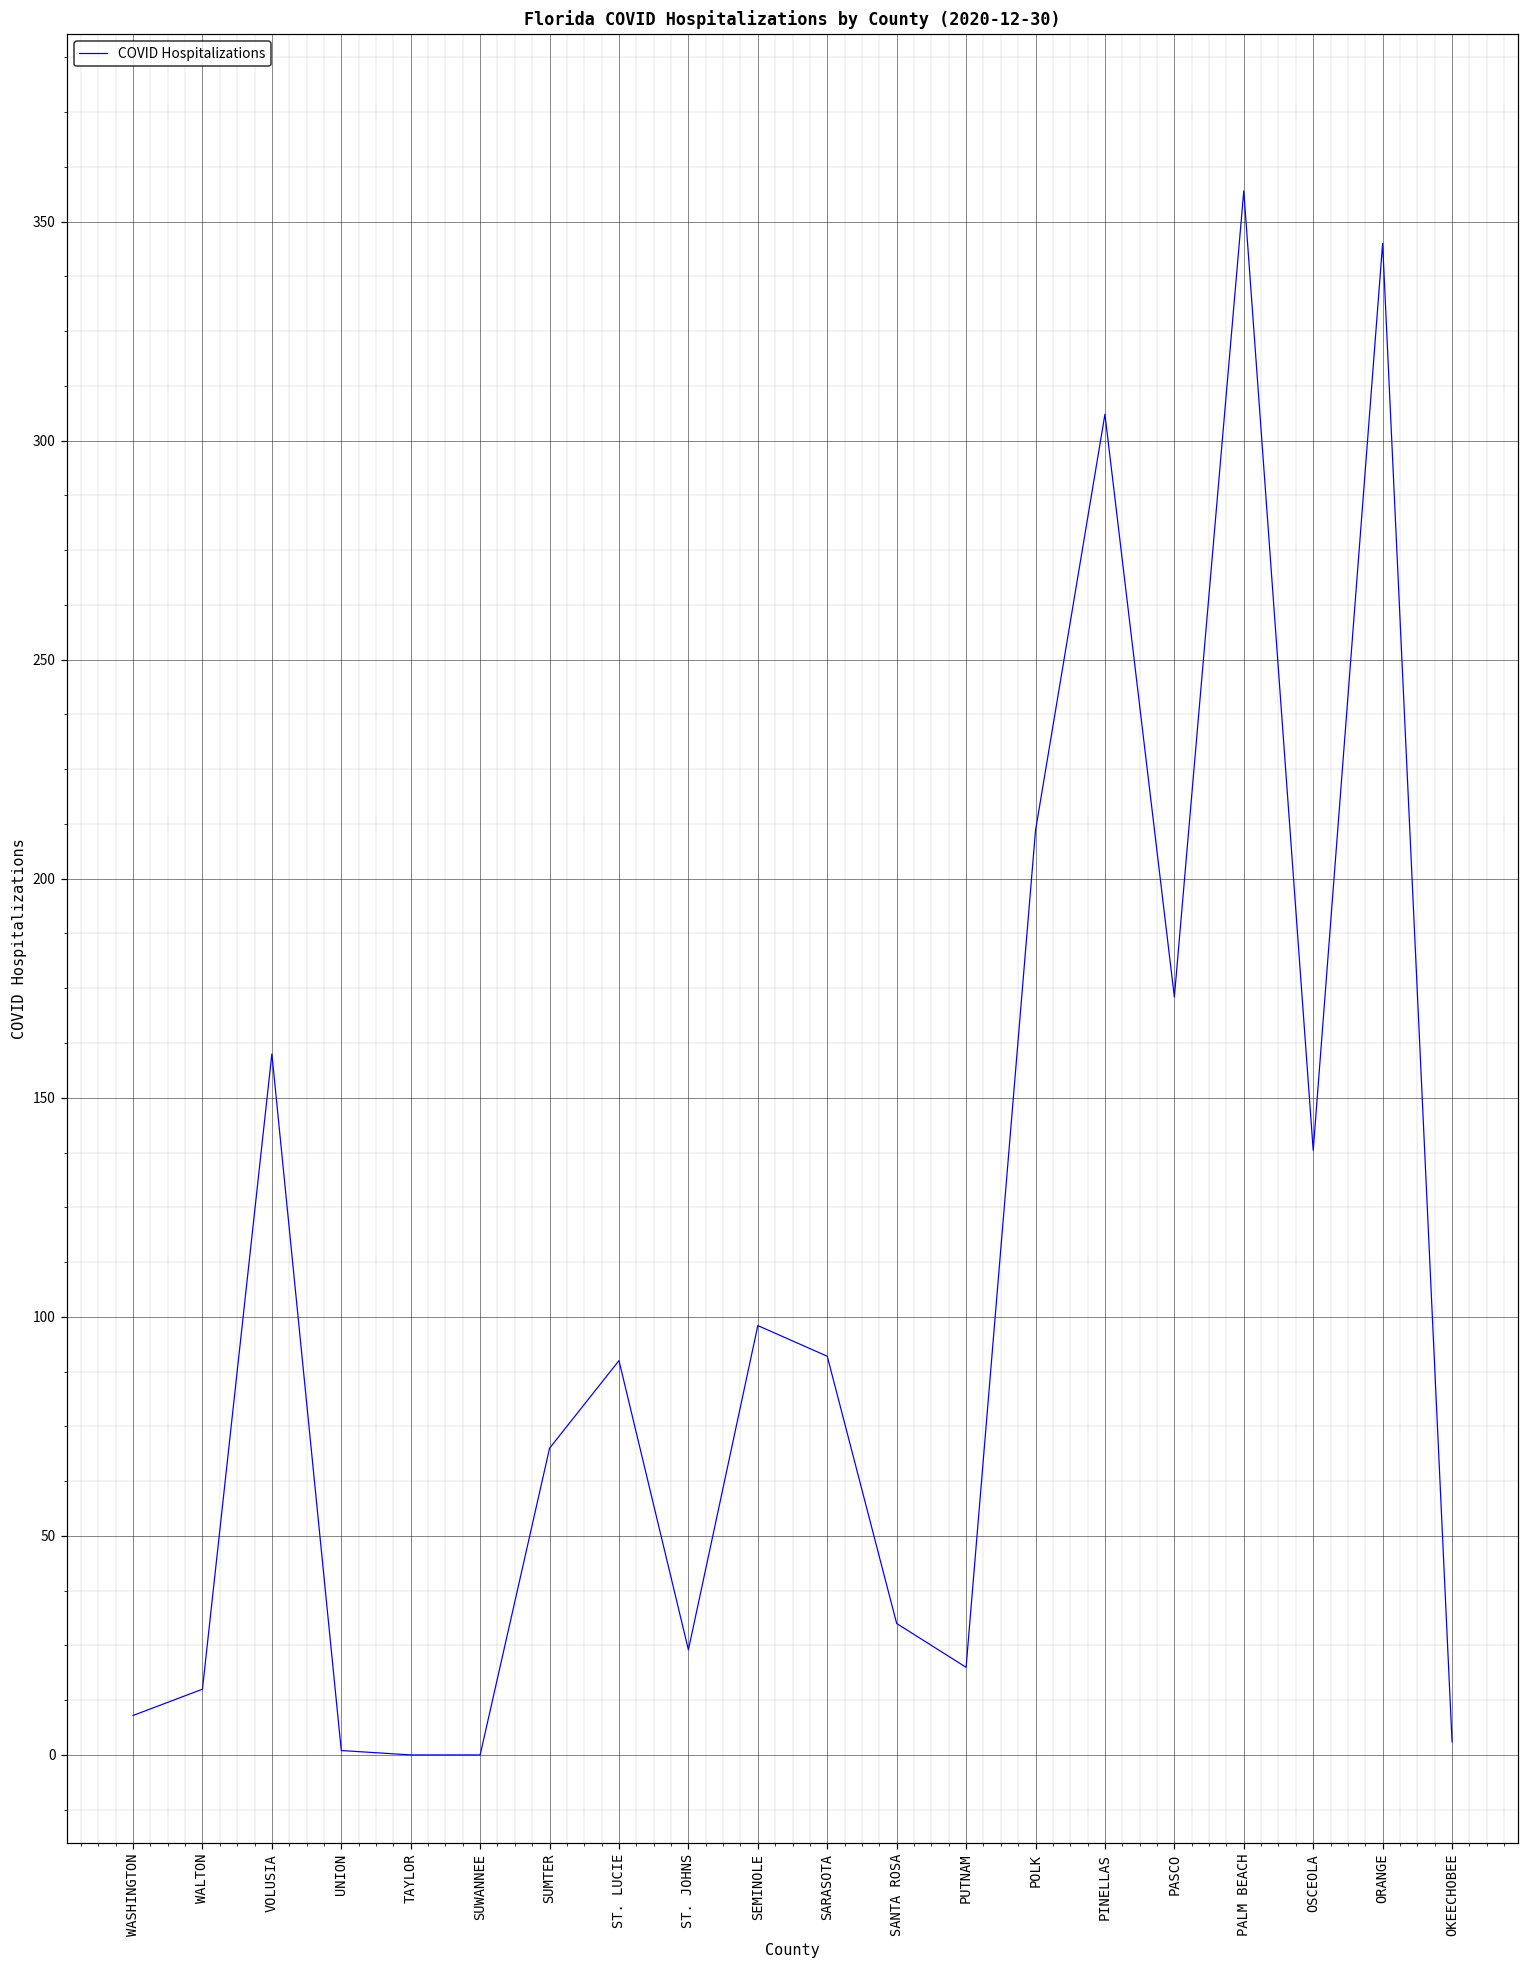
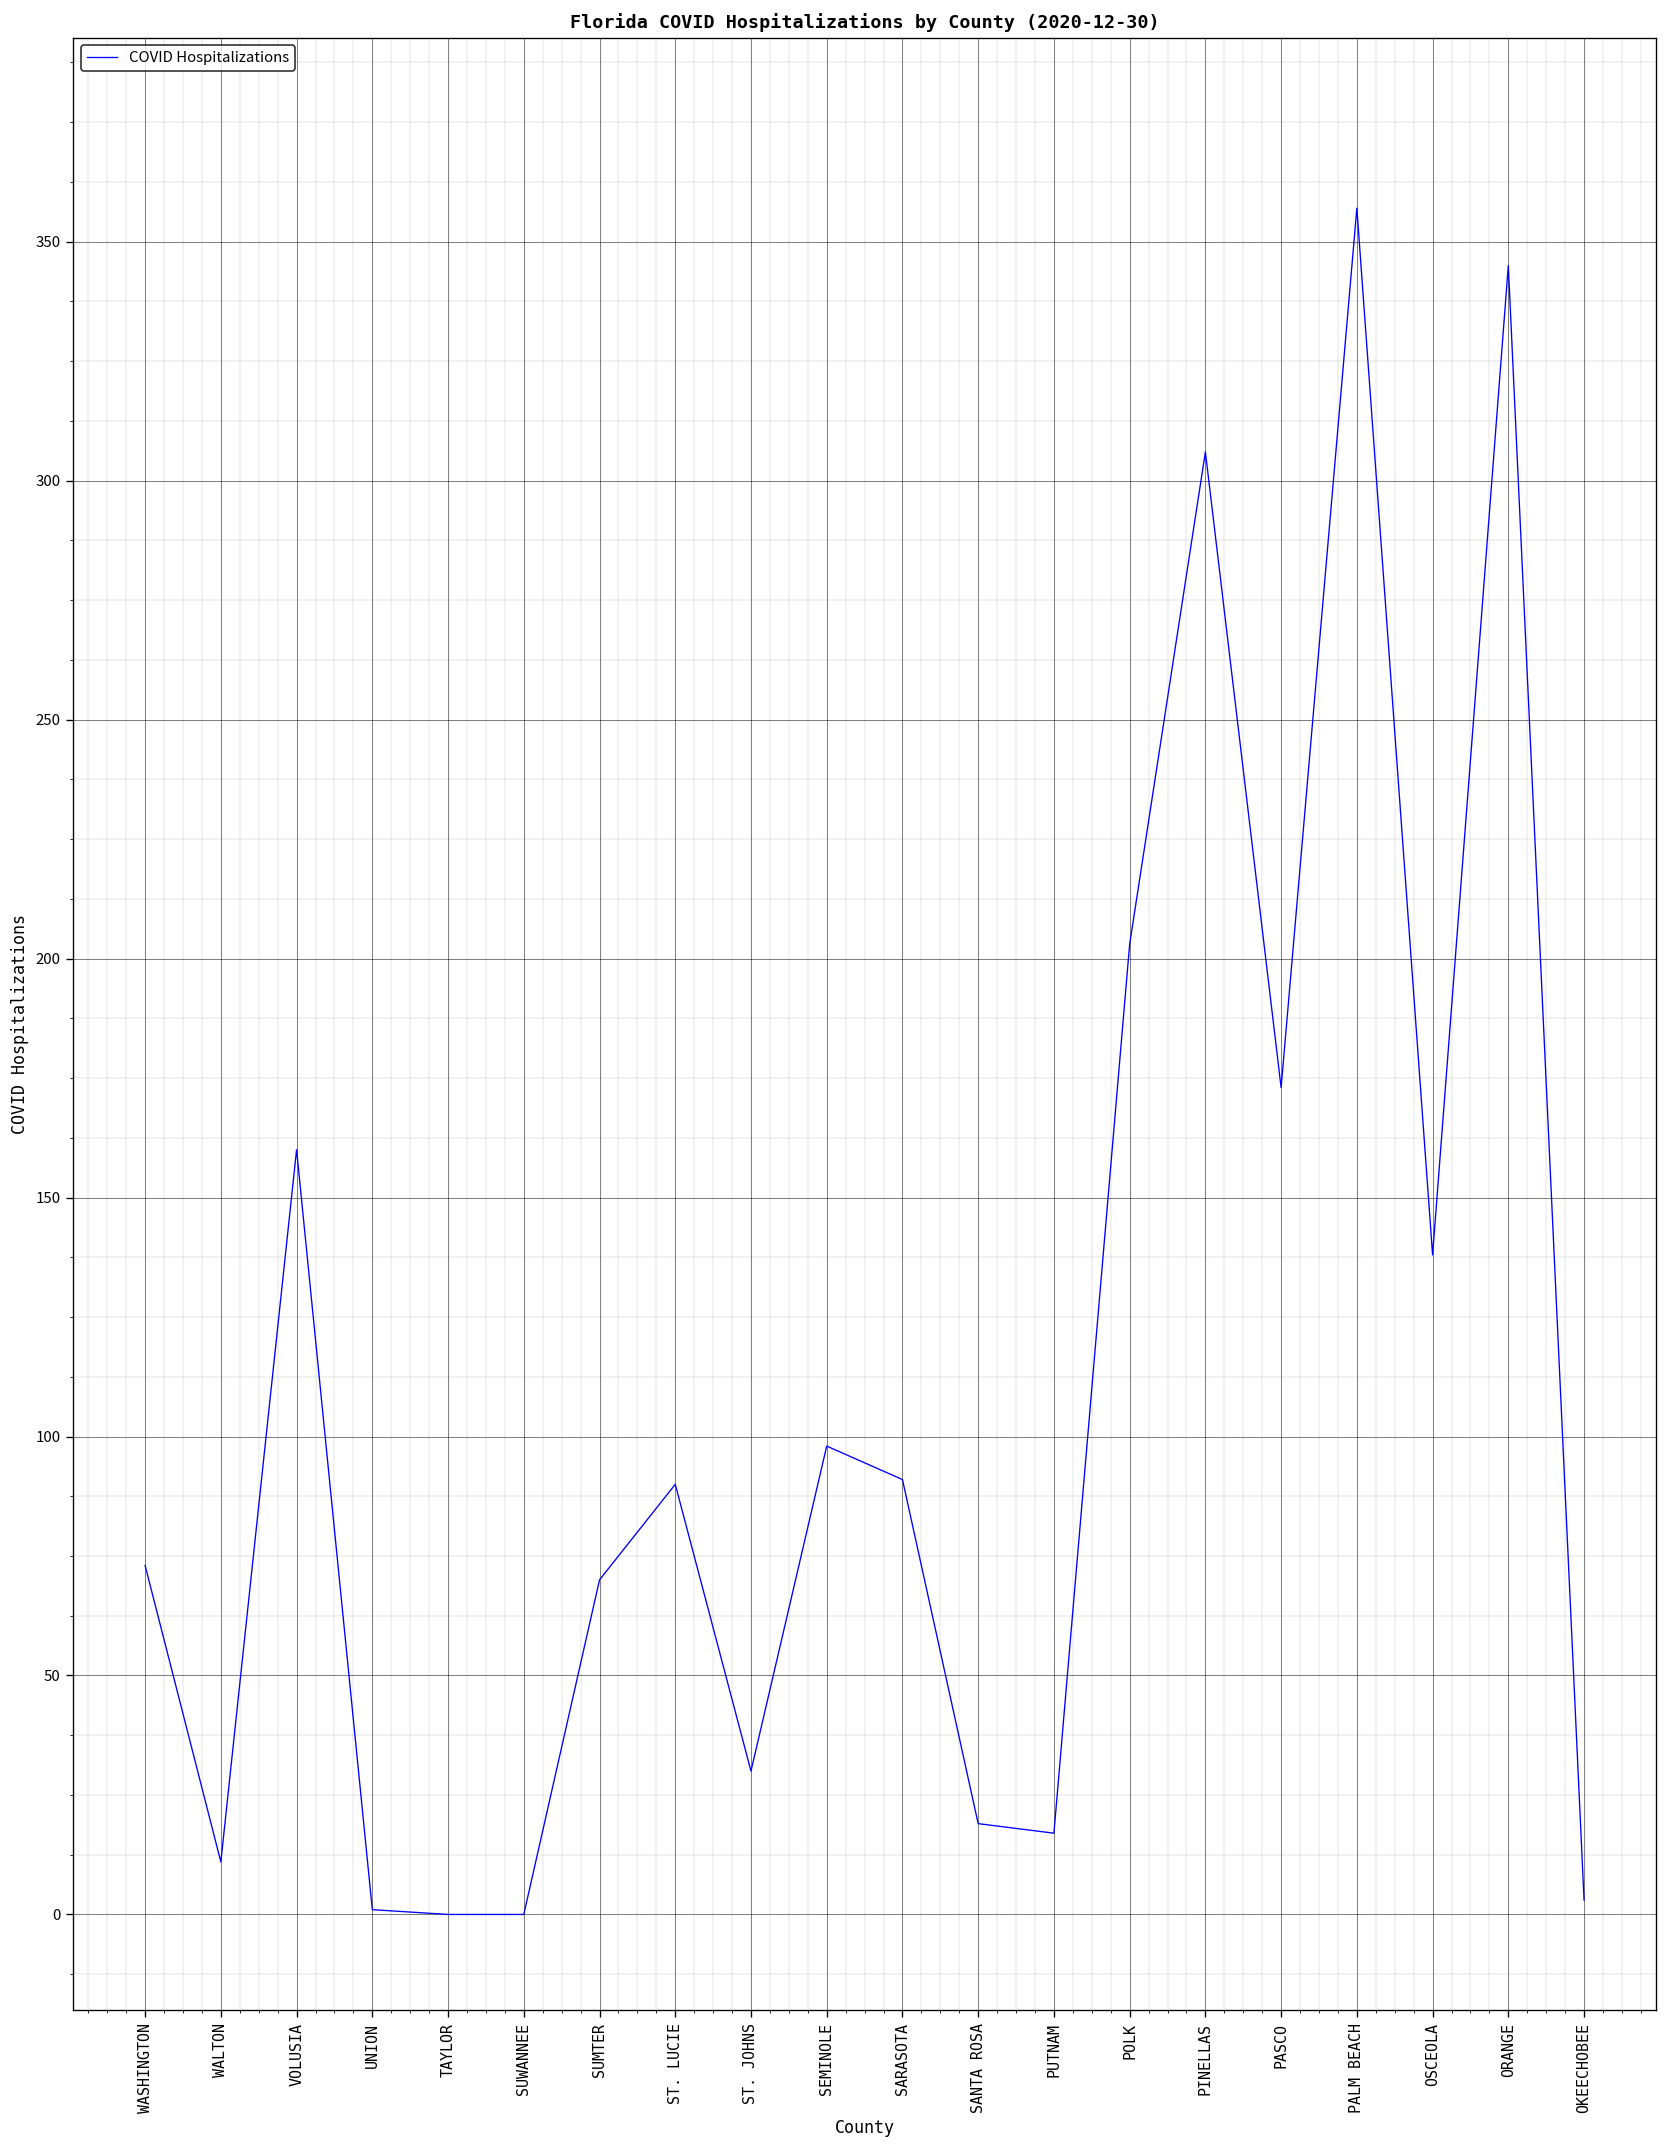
WASHINGTON: 9 -> 73
WALTON: 15 -> 11
ST. JOHNS: 24 -> 30
SANTA ROSA: 30 -> 19
PUTNAM: 20 -> 17
POLK: 211 -> 203
